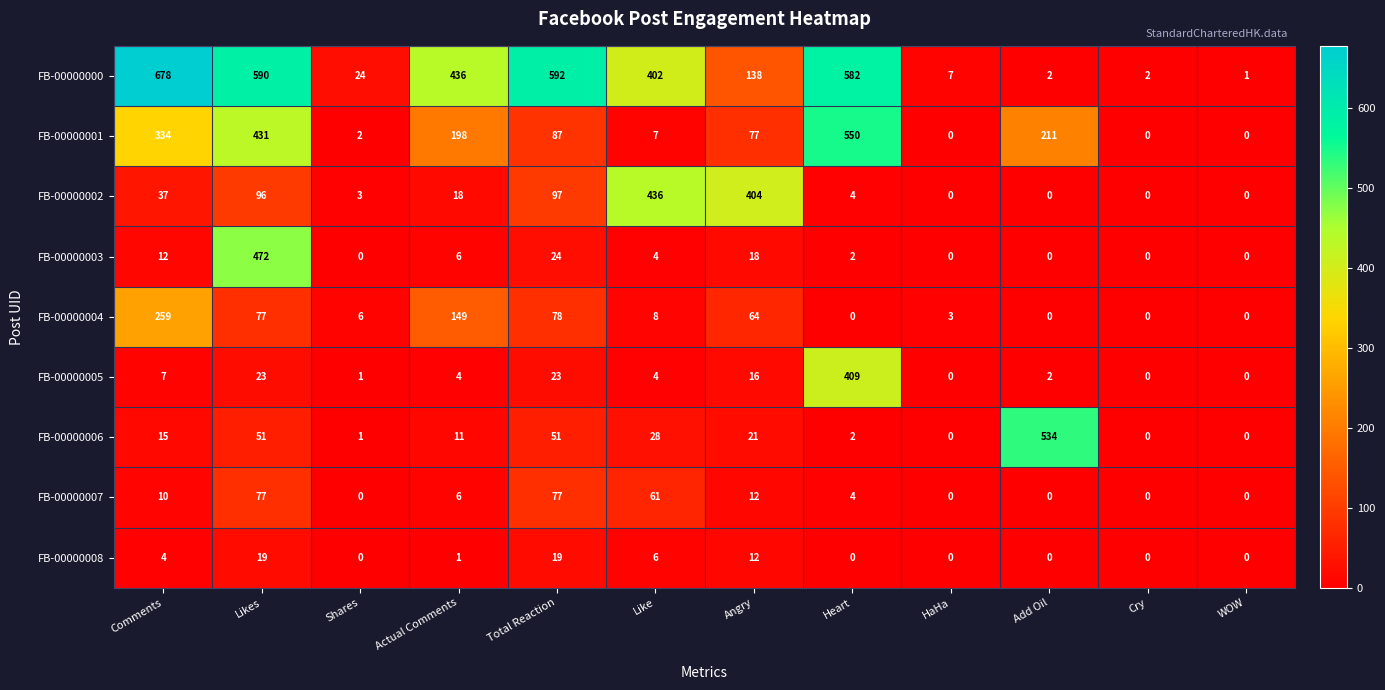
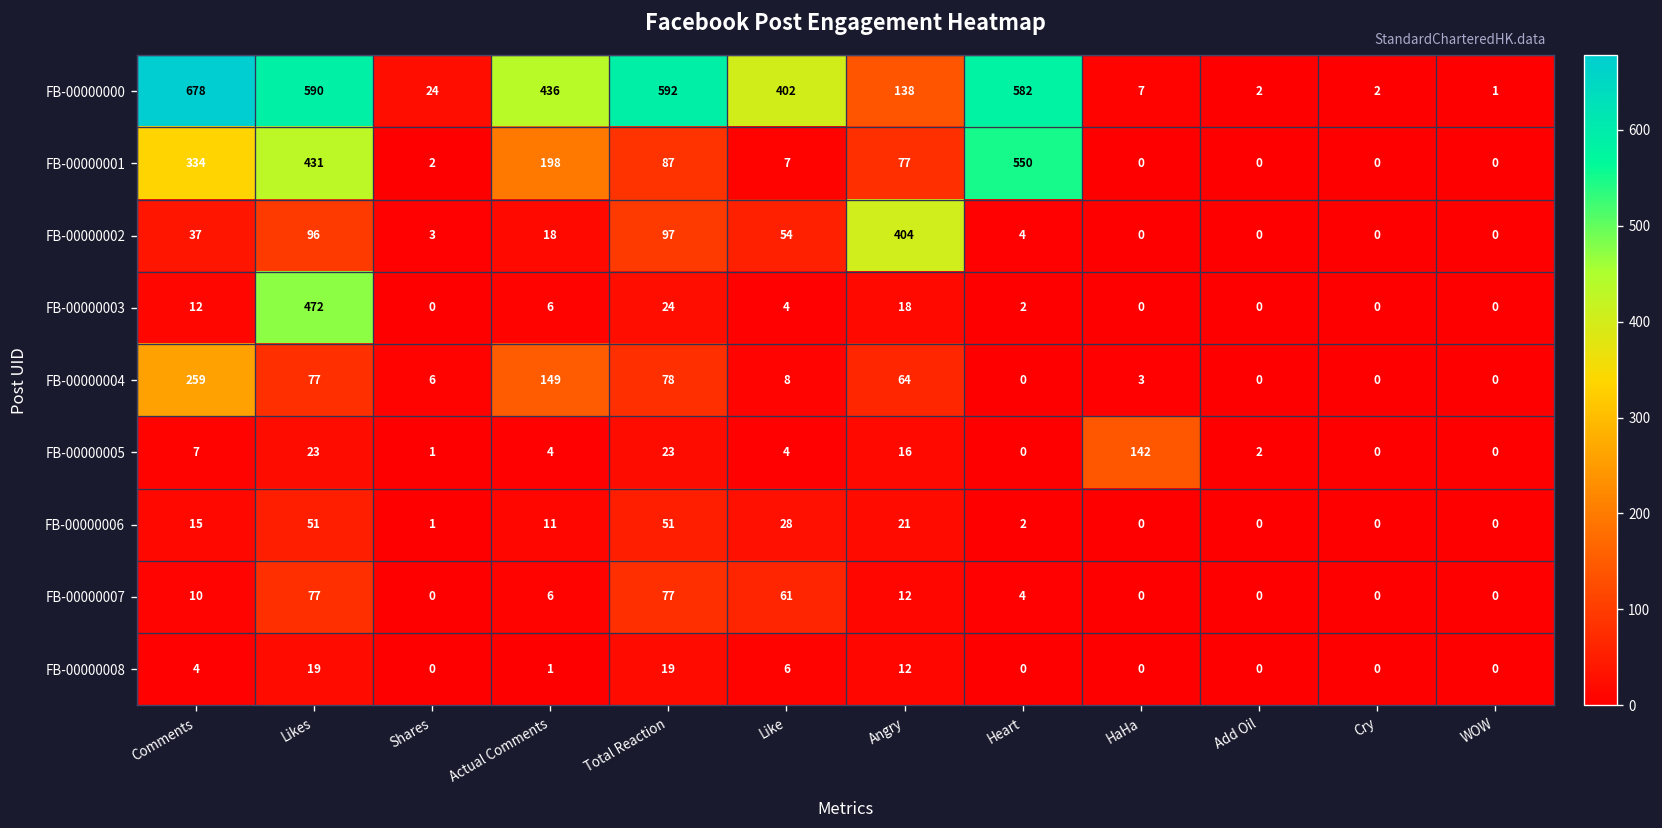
FB-00000001, Add Oil: 211 -> 0
FB-00000002, Like: 436 -> 54
FB-00000005, Heart: 409 -> 0
FB-00000005, HaHa: 0 -> 142
FB-00000006, Add Oil: 534 -> 0
